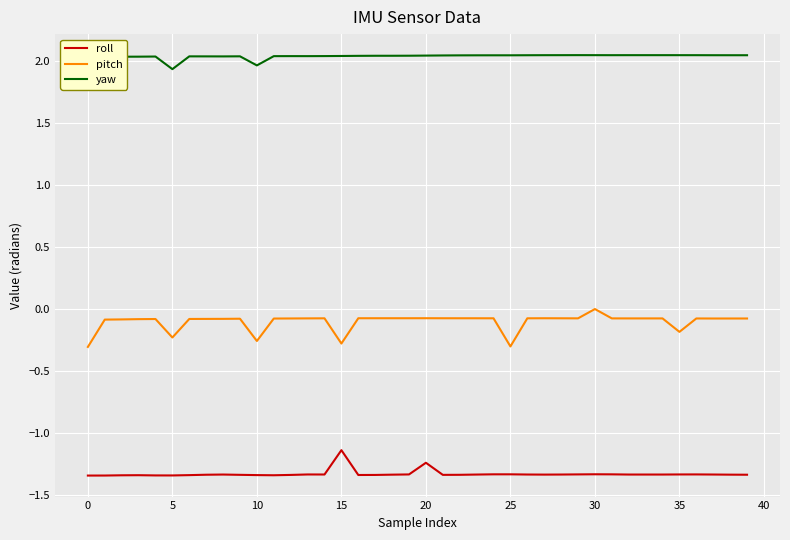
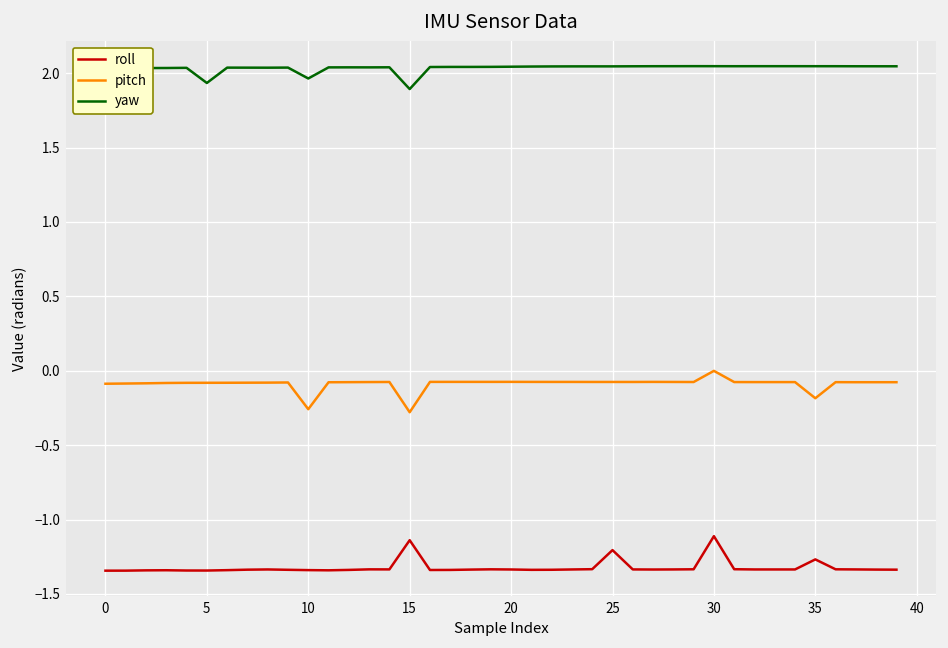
pitch, 0: -0.31 -> -0.09
pitch, 5: -0.23 -> -0.08
yaw, 15: 2.04 -> 1.89
roll, 20: -1.24 -> -1.34
roll, 25: -1.33 -> -1.21
pitch, 25: -0.30 -> -0.08
roll, 30: -1.33 -> -1.11
roll, 35: -1.33 -> -1.27
